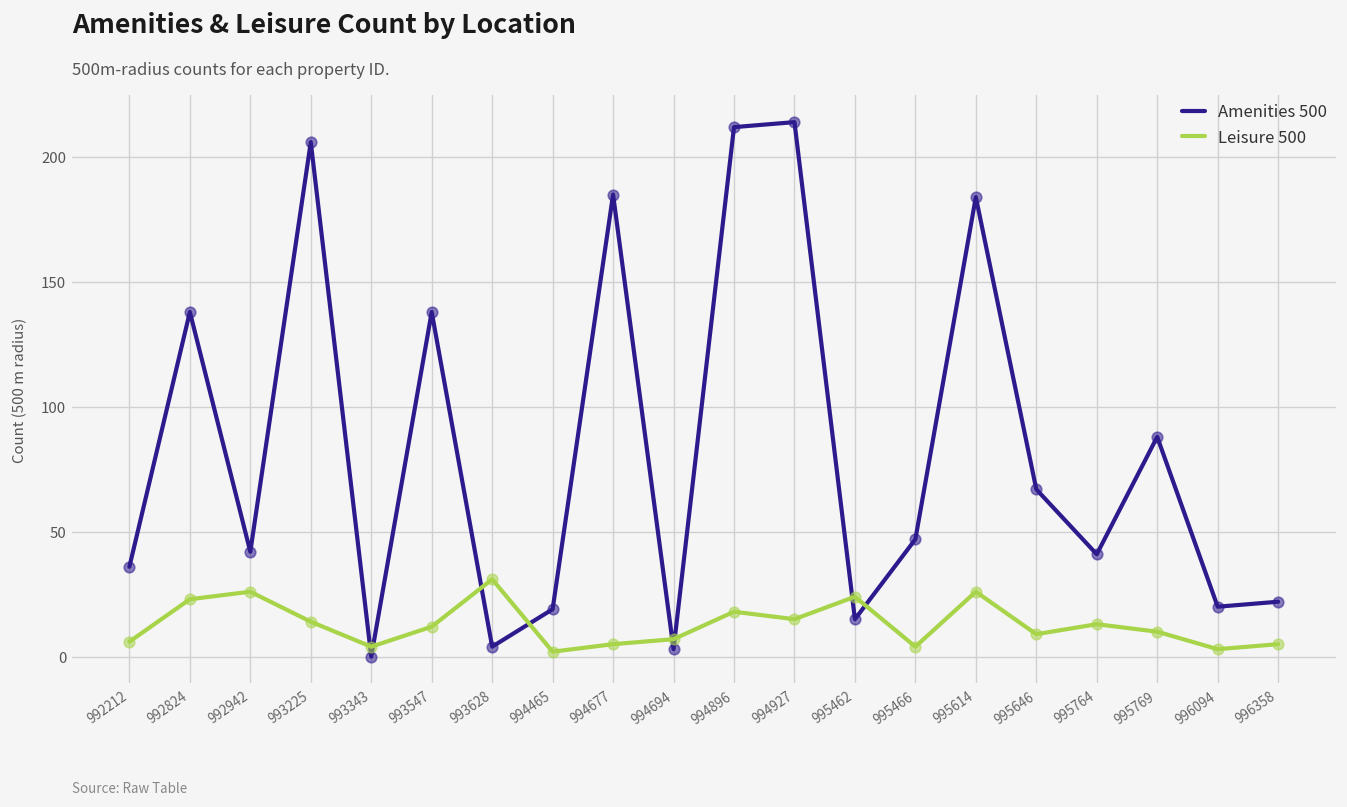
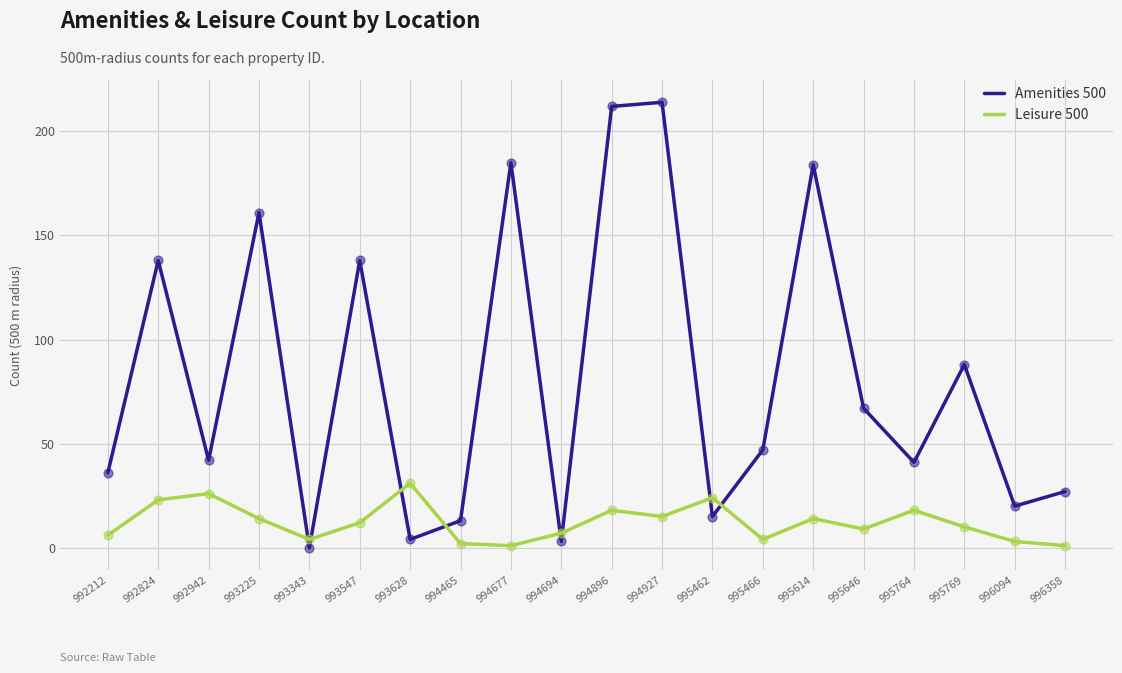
Amenities 500, 993225: 206 -> 161
Amenities 500, 994465: 19 -> 13
Leisure 500, 994677: 5 -> 1
Leisure 500, 995614: 26 -> 14
Leisure 500, 995764: 13 -> 18
Amenities 500, 996358: 22 -> 27
Leisure 500, 996358: 5 -> 1
